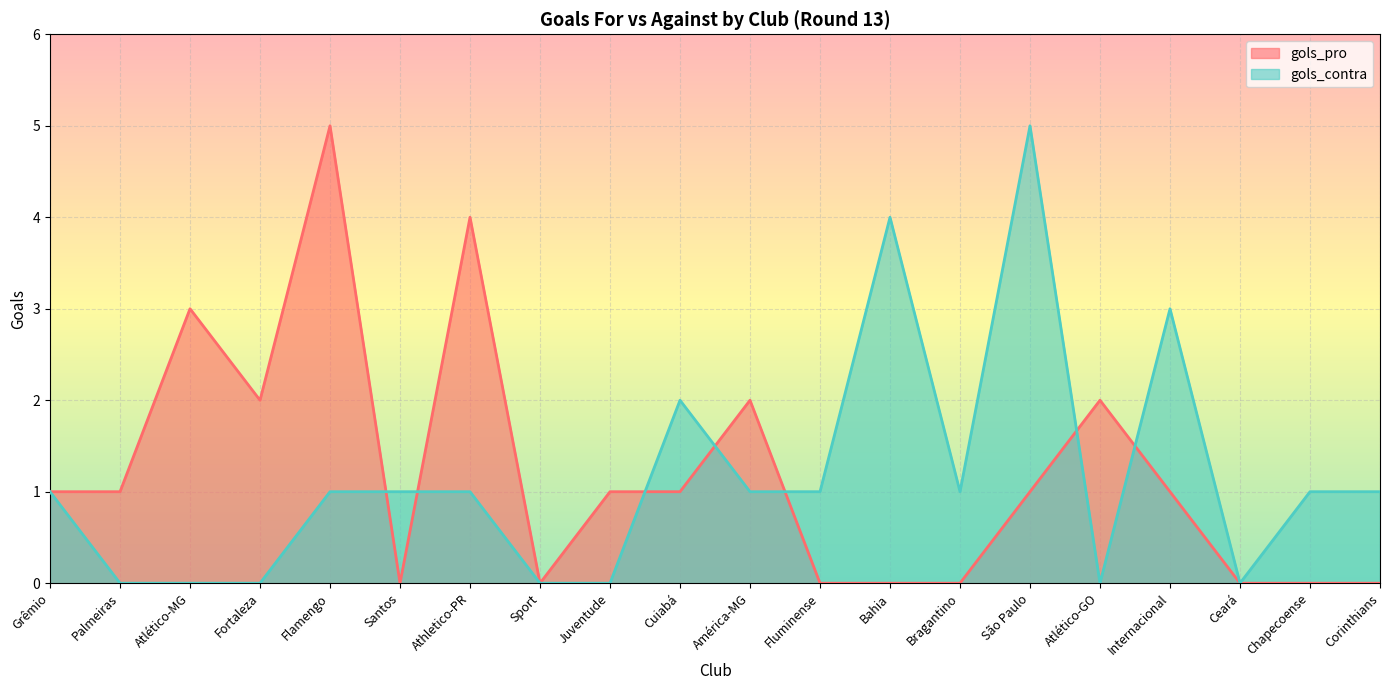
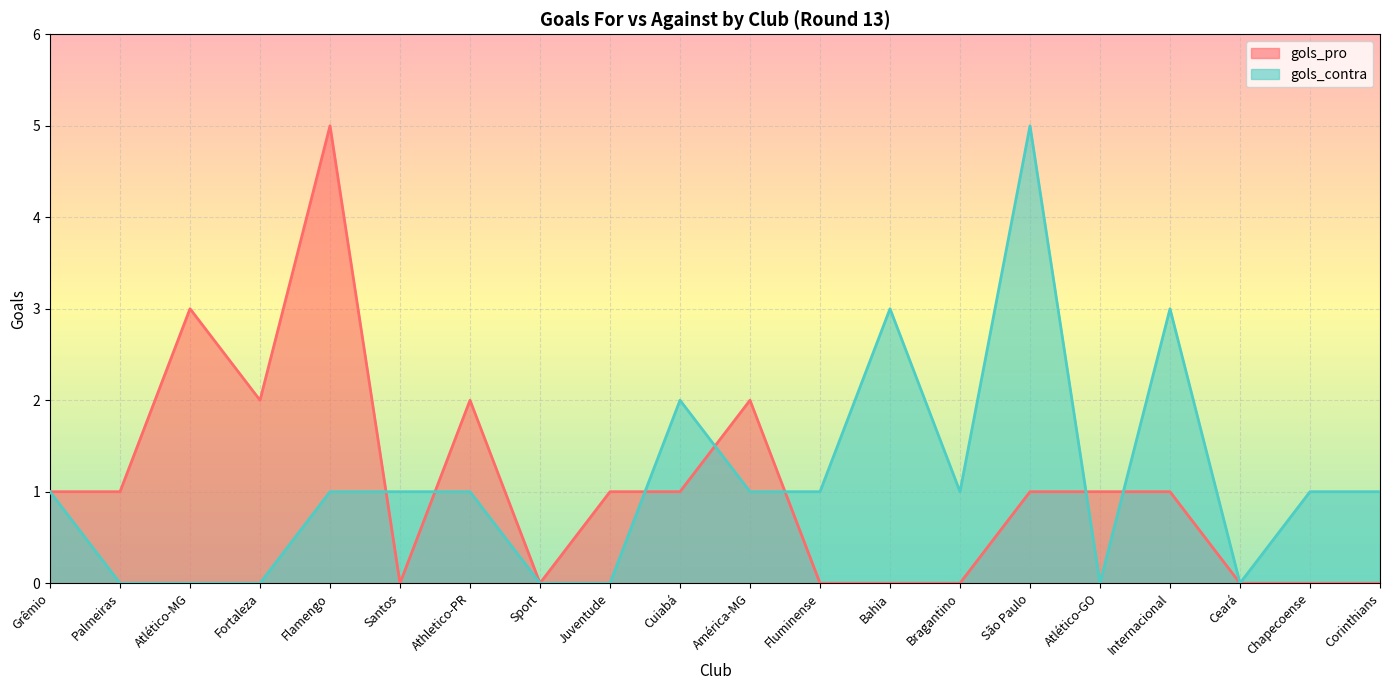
gols_pro, Athletico-PR: 4 -> 2
gols_contra, Bahia: 4 -> 3
gols_pro, Atlético-GO: 2 -> 1
